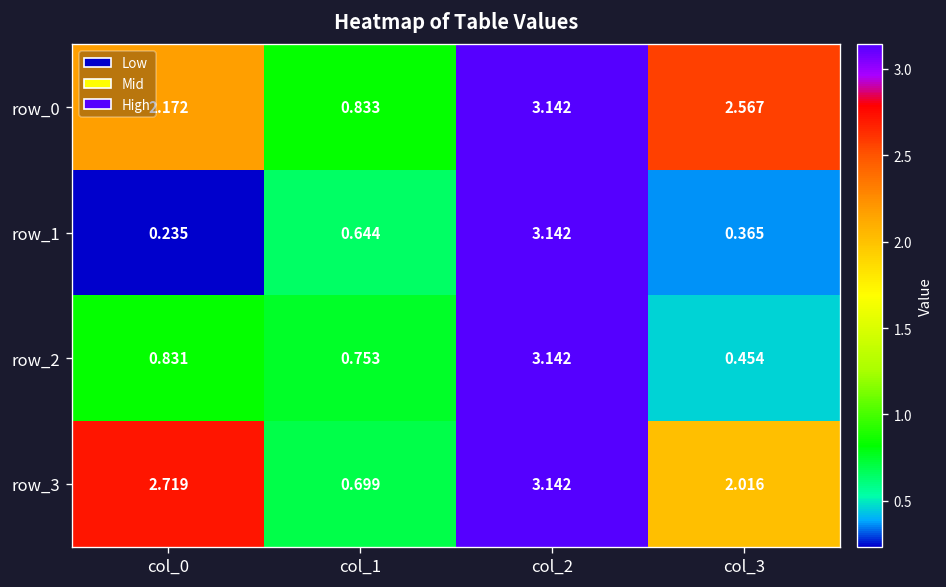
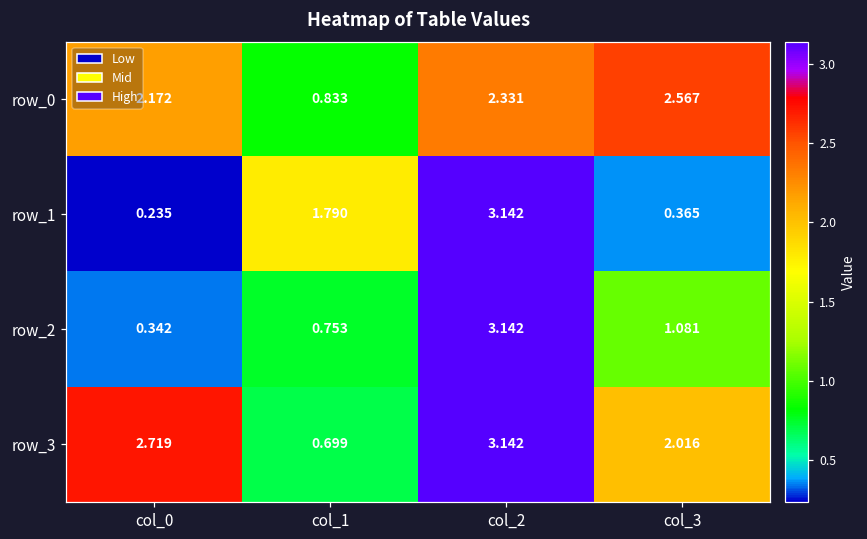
row_0, col_2: 3.142 -> 2.331
row_1, col_1: 0.644 -> 1.790
row_2, col_0: 0.831 -> 0.342
row_2, col_3: 0.454 -> 1.081
